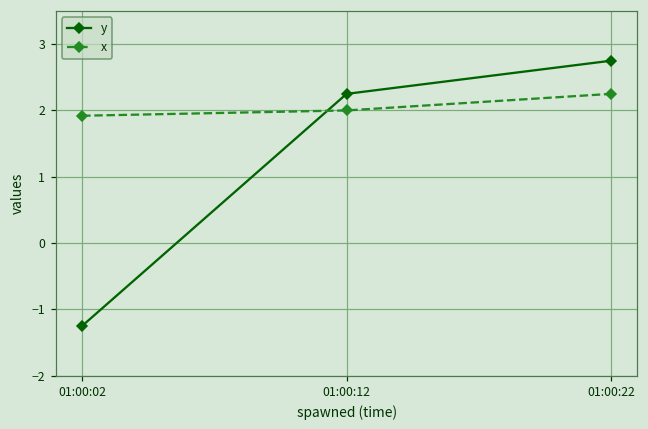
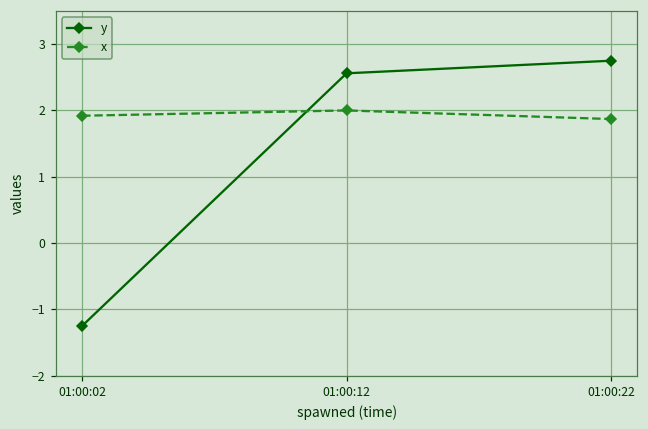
y, 01:00:12: 2.3 -> 2.6
x, 01:00:22: 2.3 -> 1.9
